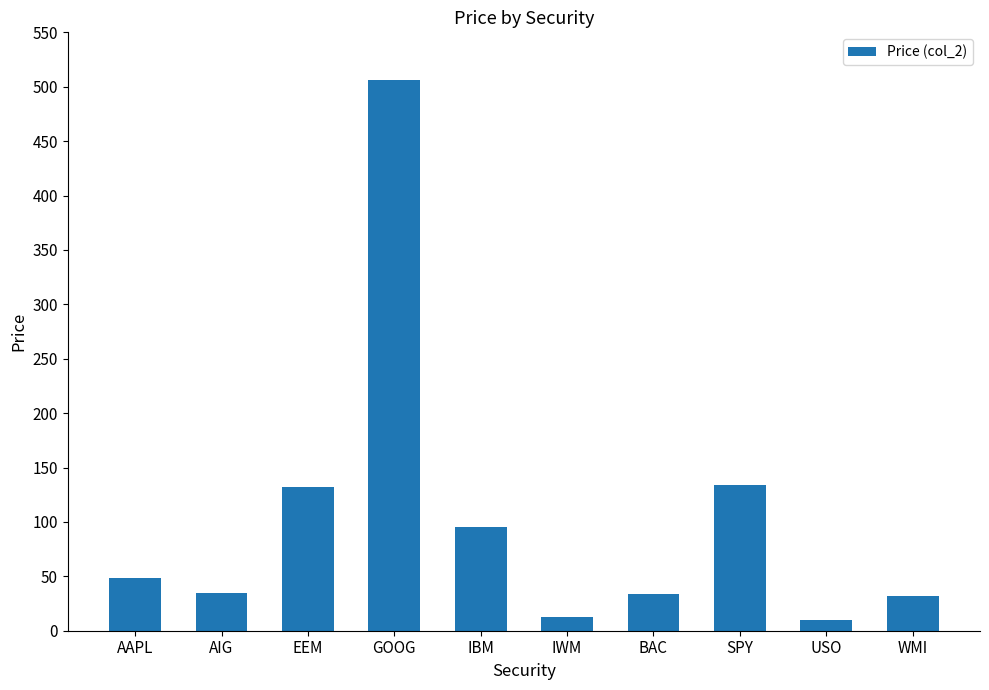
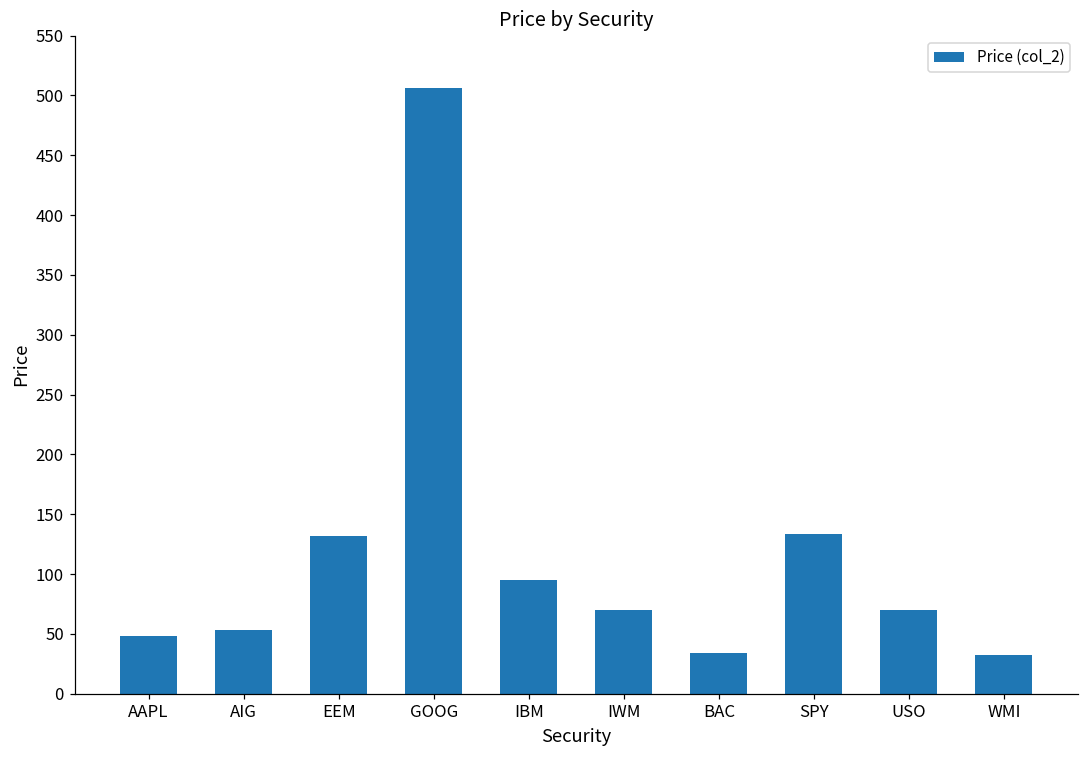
AIG: 35 -> 53
IWM: 12 -> 70
USO: 10 -> 70
